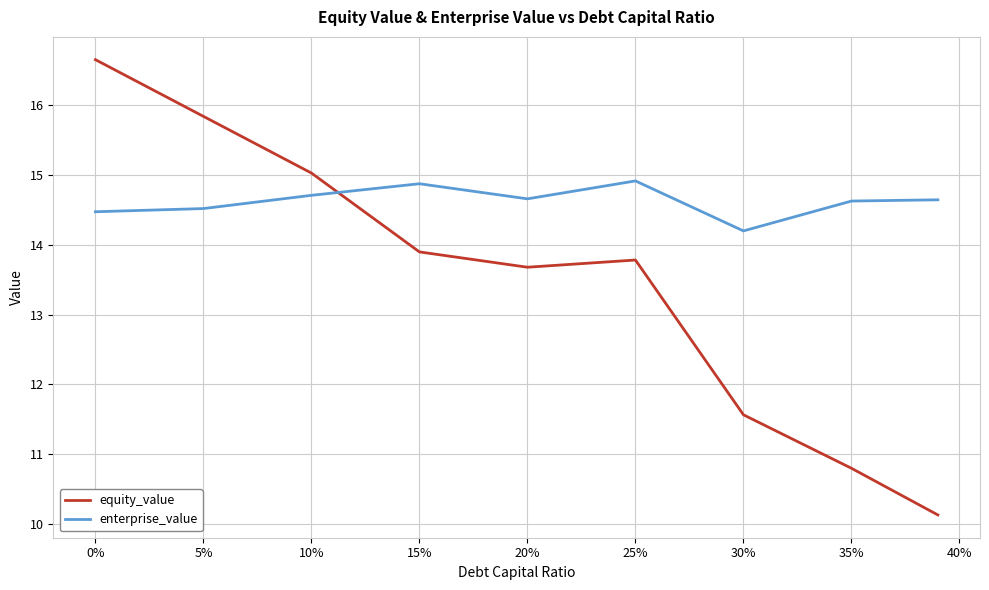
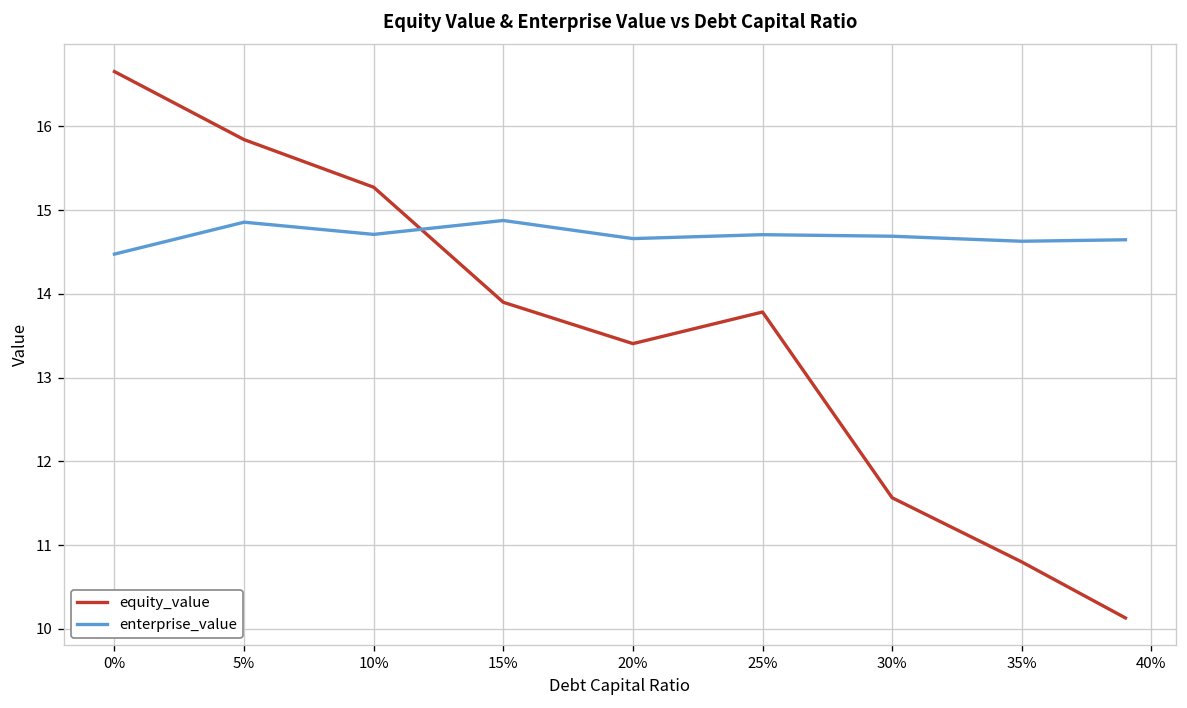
enterprise_value, 5%: 14.5 -> 14.9
equity_value, 10%: 15.0 -> 15.3
equity_value, 20%: 13.7 -> 13.4
enterprise_value, 25%: 14.9 -> 14.7
enterprise_value, 30%: 14.2 -> 14.7
